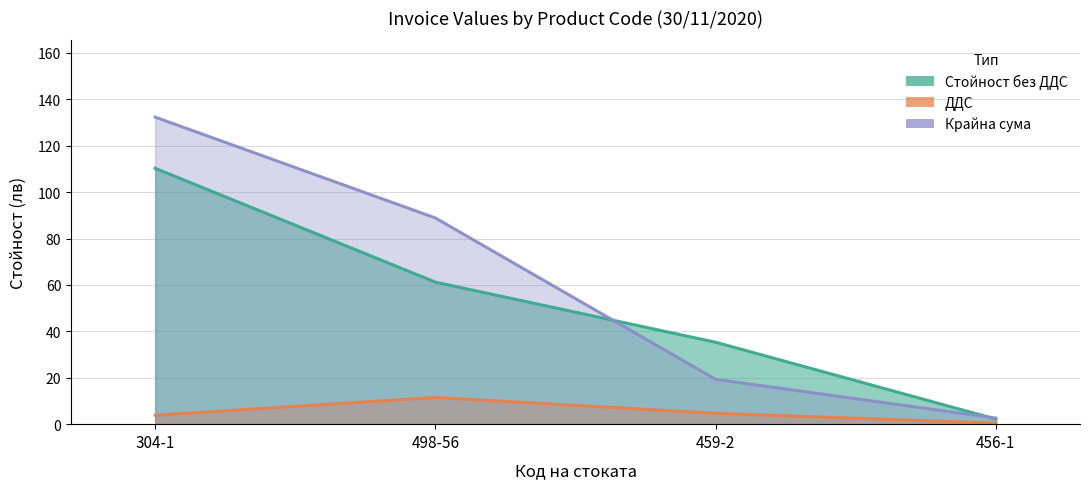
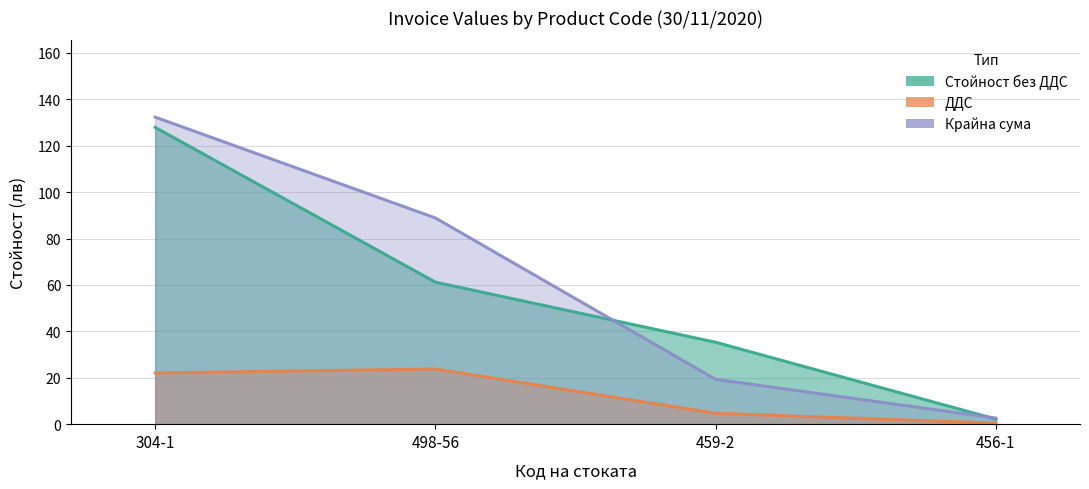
Стойност без ДДС, 304-1: 110 -> 128
ДДС, 304-1: 4 -> 22
ДДС, 498-56: 12 -> 24
